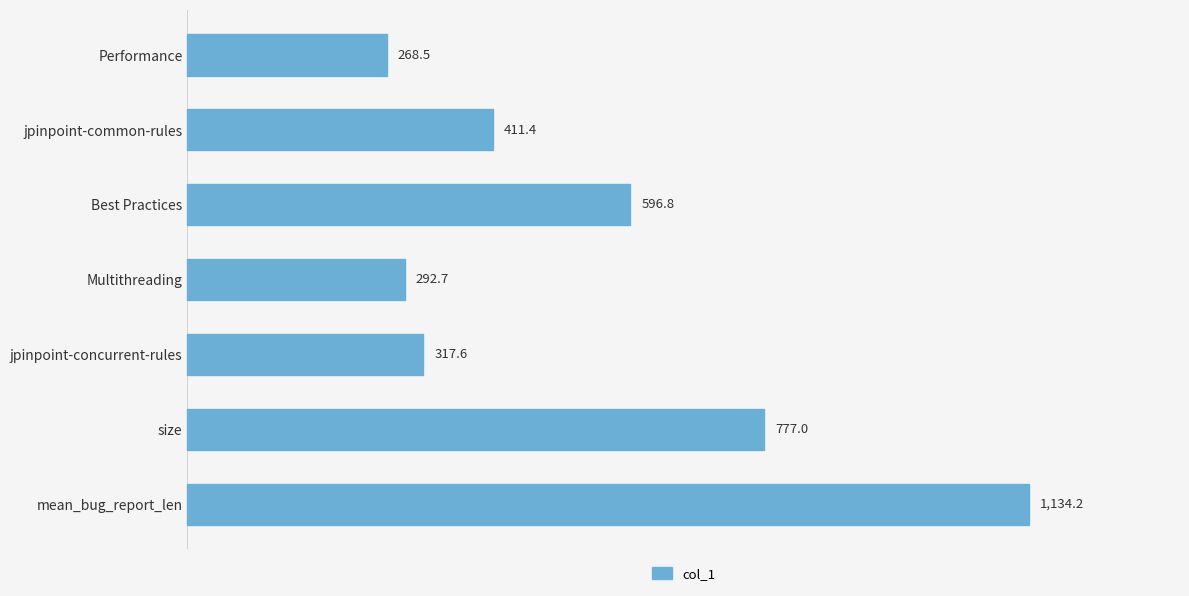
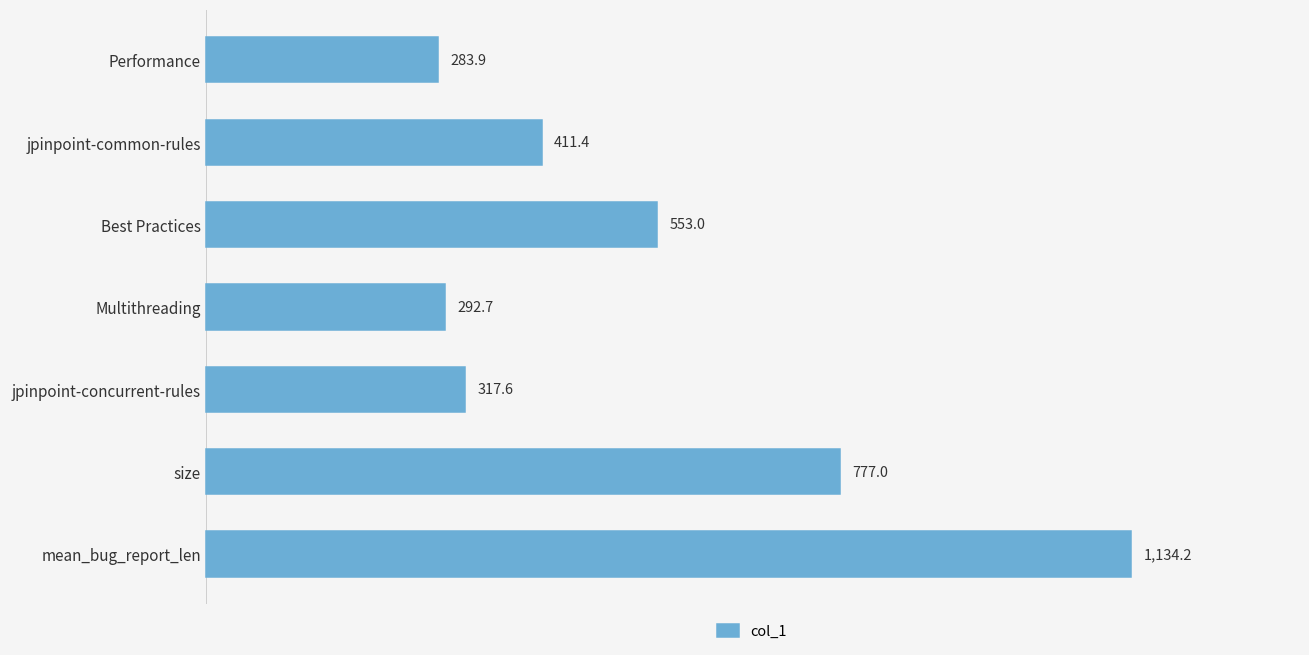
Performance: 268.5 -> 283.9
Best Practices: 596.8 -> 553.0
